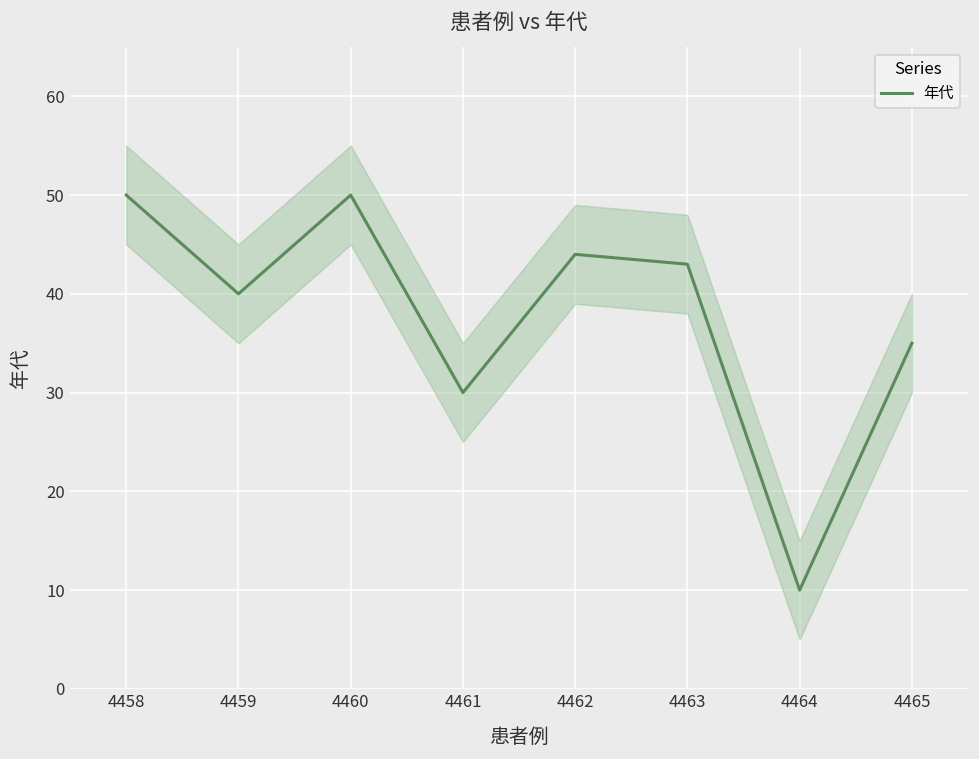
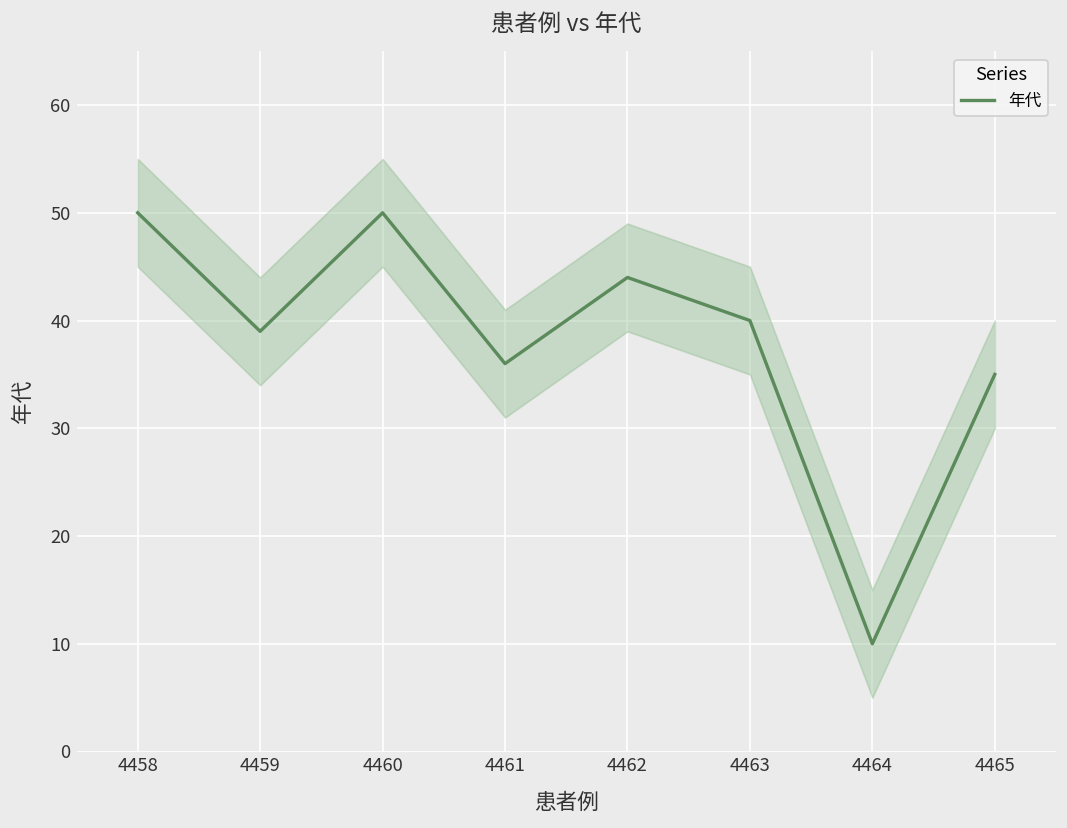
年代, 4459: 40 -> 39
年代, 4461: 30 -> 36
年代, 4463: 43 -> 40
